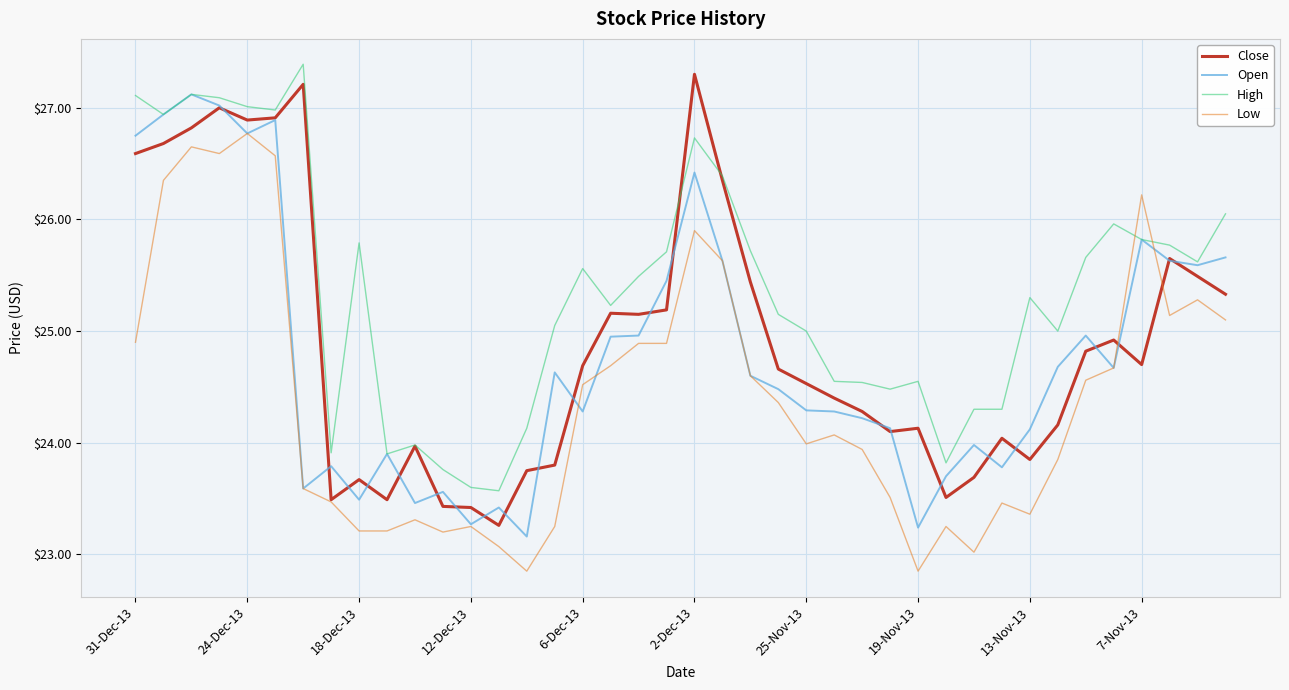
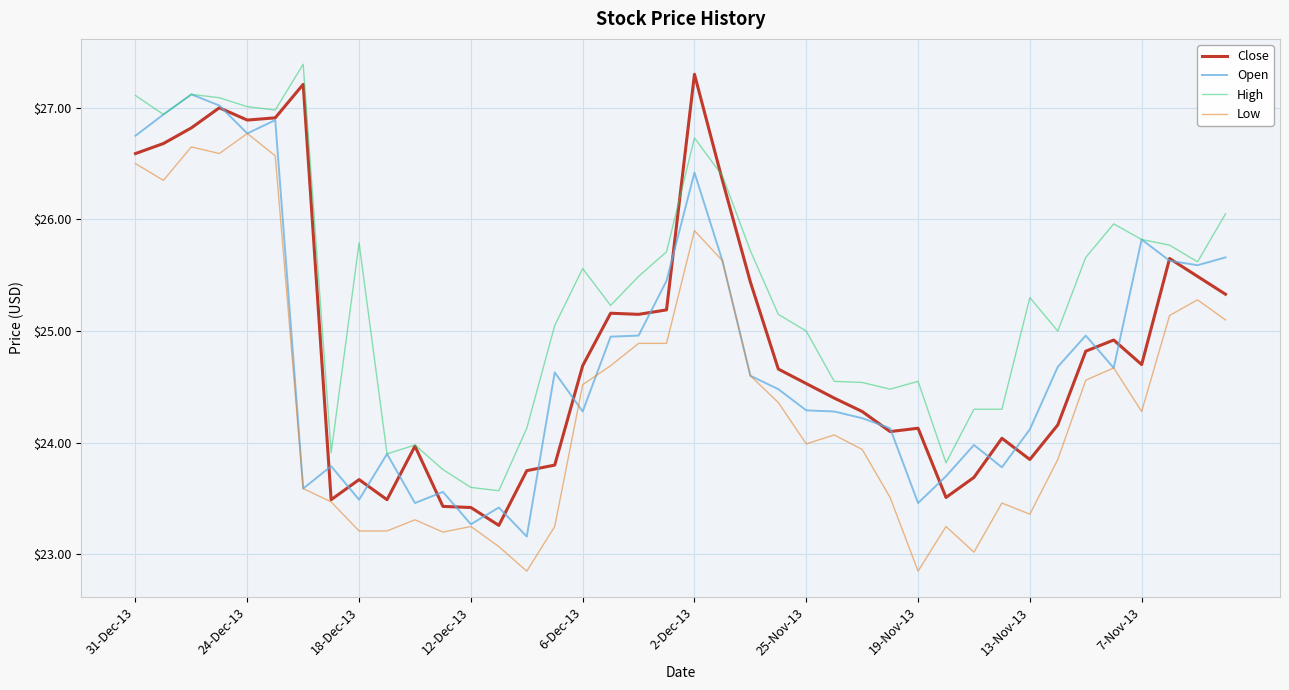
Low, 31-Dec-13: $24.9 -> $26.5
Open, 19-Nov-13: $23.24 -> $23.46
Low, 7-Nov-13: $26.22 -> $24.28
